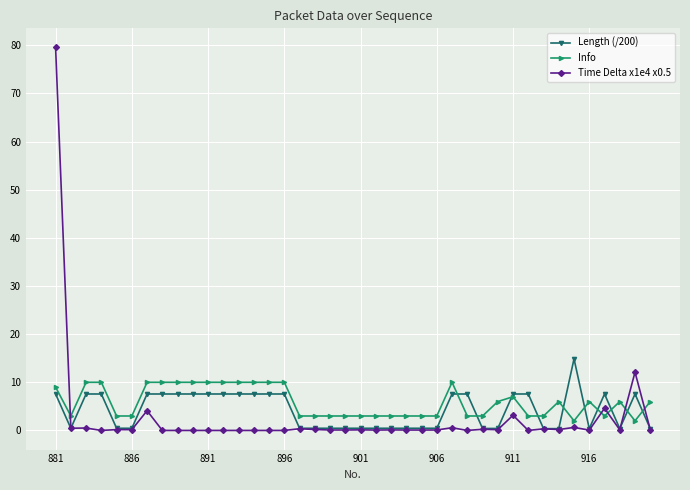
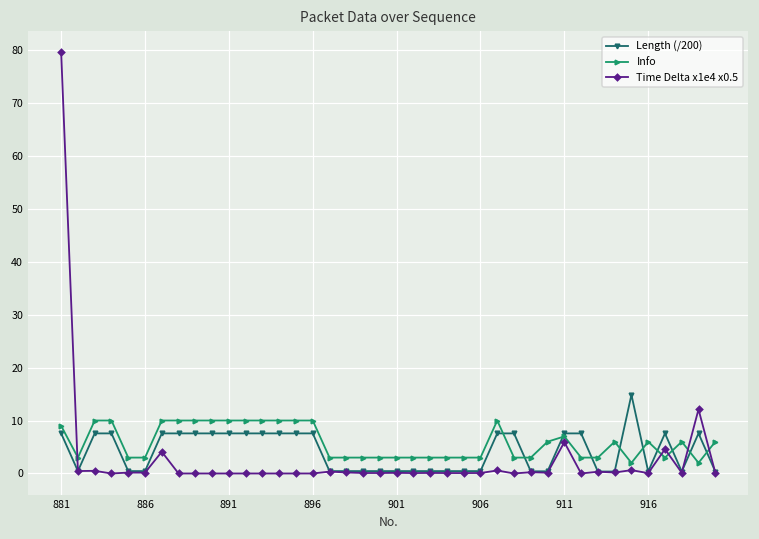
Time Delta x1e4 x0.5, 911: 3 -> 6
